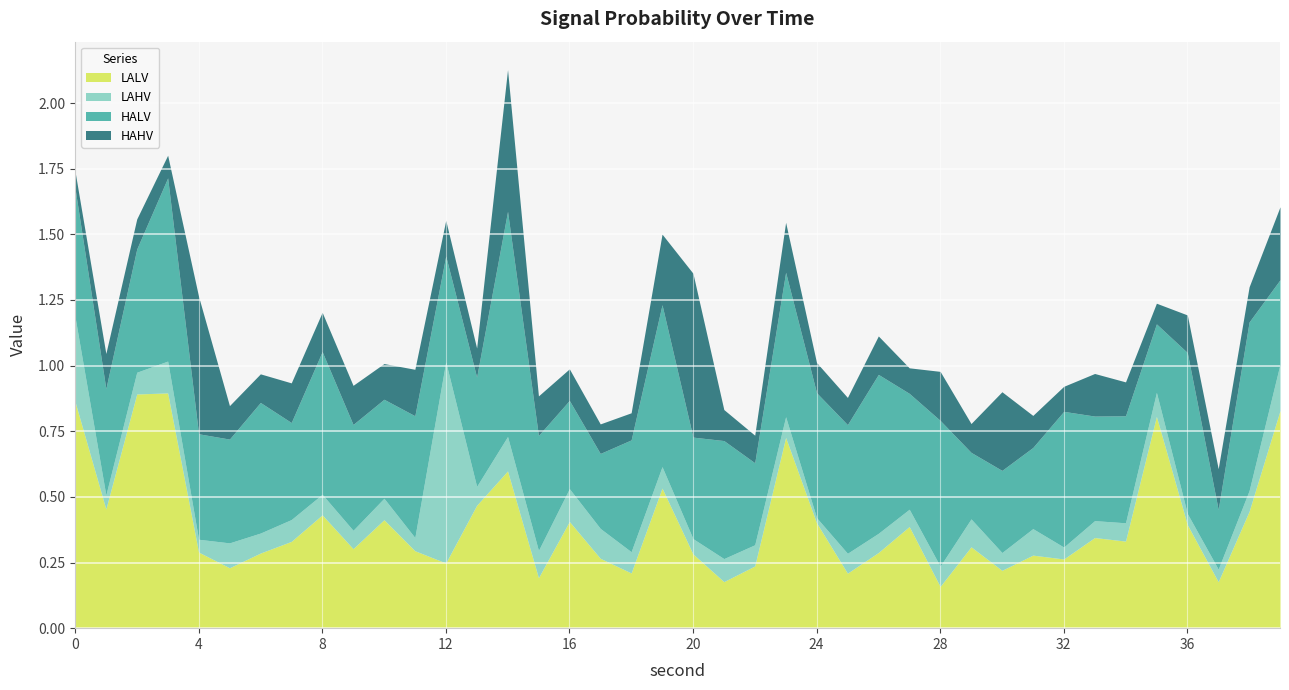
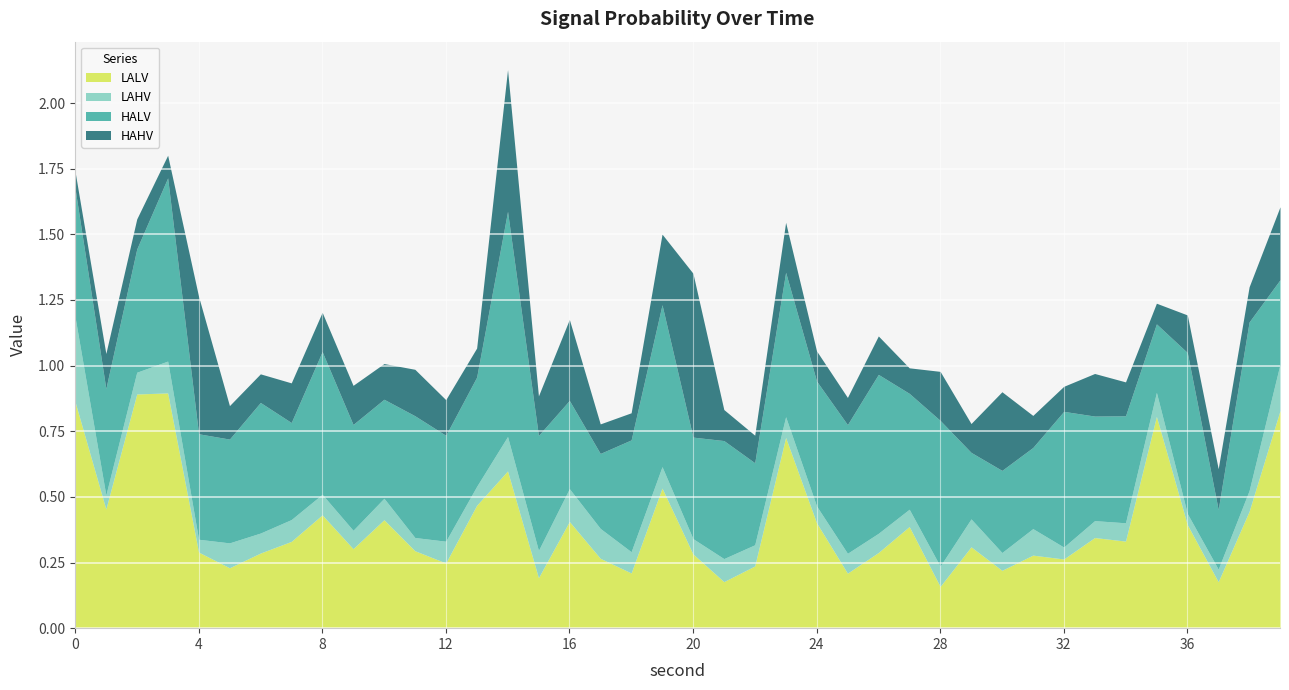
LAHV, 12: 0.77 -> 0.08
HAHV, 16: 0.12 -> 0.31
LAHV, 24: 0.02 -> 0.06
